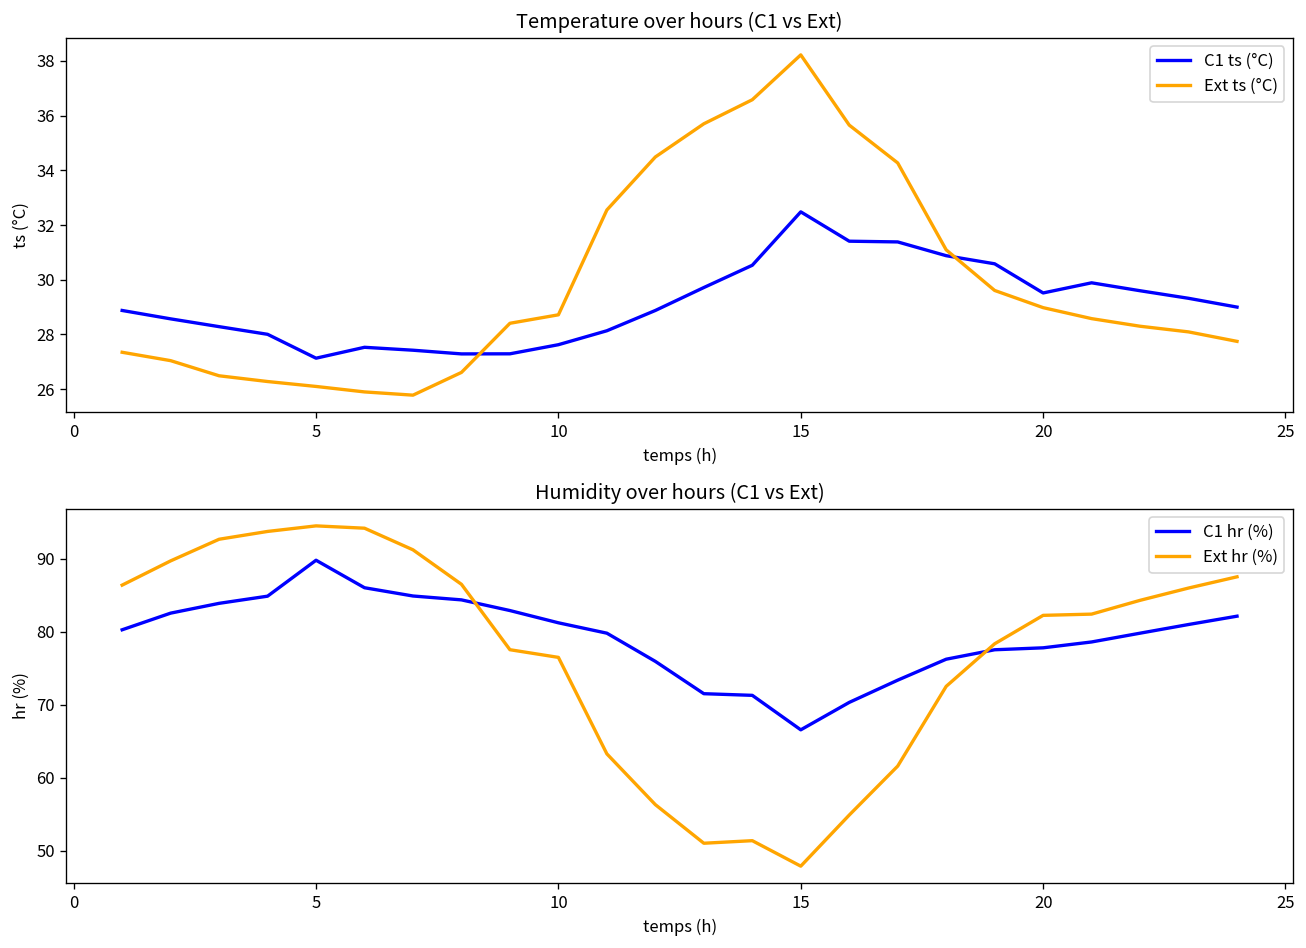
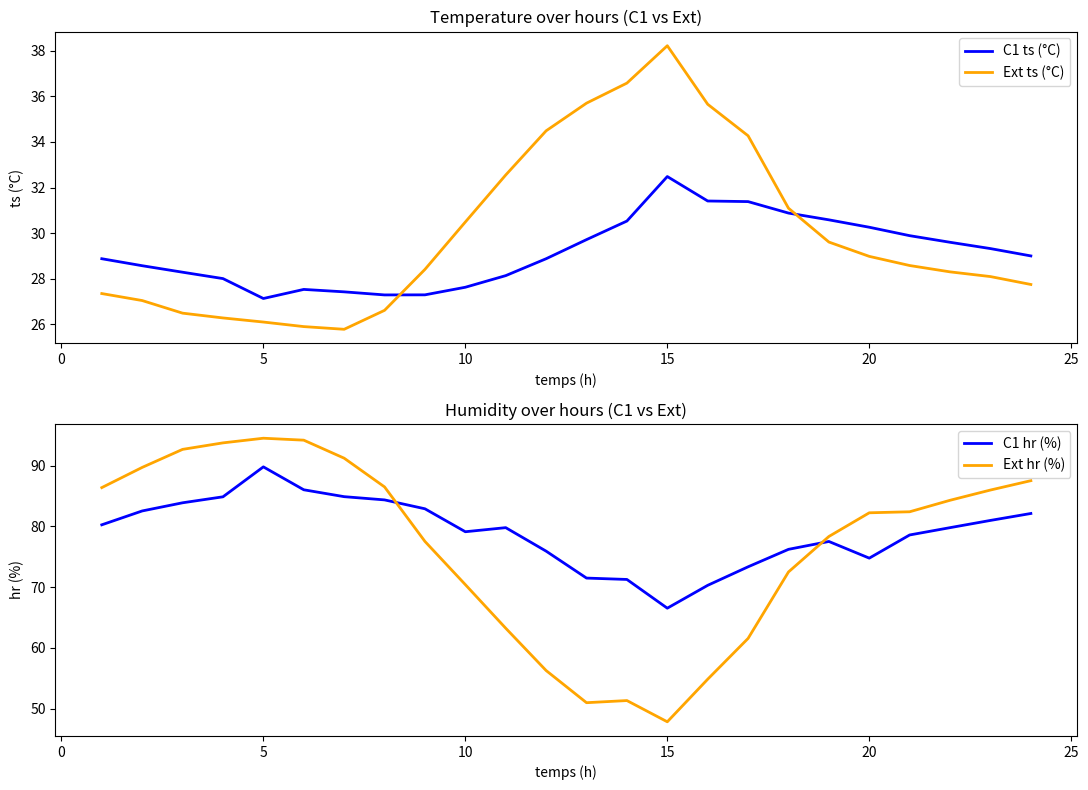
Temperature over hours (C1 vs Ext), Ext ts (°C), 10: 28.7 -> 30.5
Temperature over hours (C1 vs Ext), C1 ts (°C), 20: 29.5 -> 30.3
Humidity over hours (C1 vs Ext), C1 hr (%), 10: 81 -> 79
Humidity over hours (C1 vs Ext), Ext hr (%), 10: 76 -> 70
Humidity over hours (C1 vs Ext), C1 hr (%), 20: 78 -> 75
